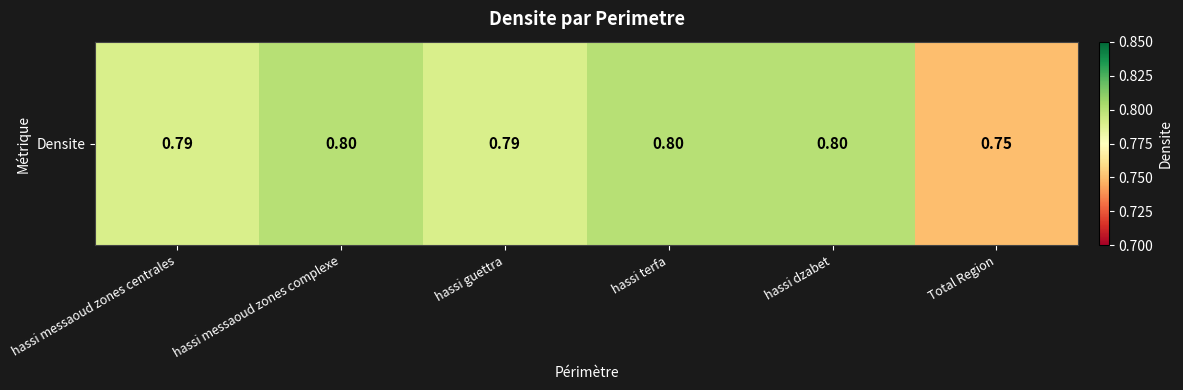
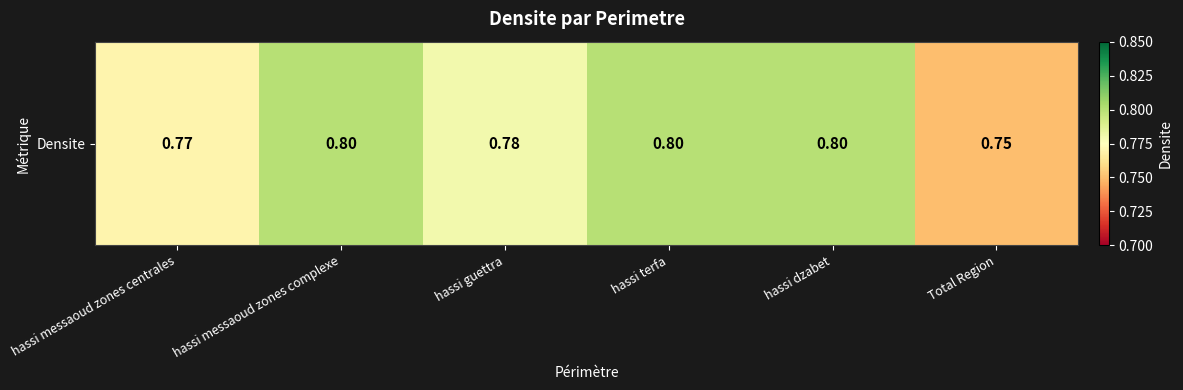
Densite, hassi messaoud zones centrales: 0.79 -> 0.77
Densite, hassi guettra: 0.79 -> 0.78
